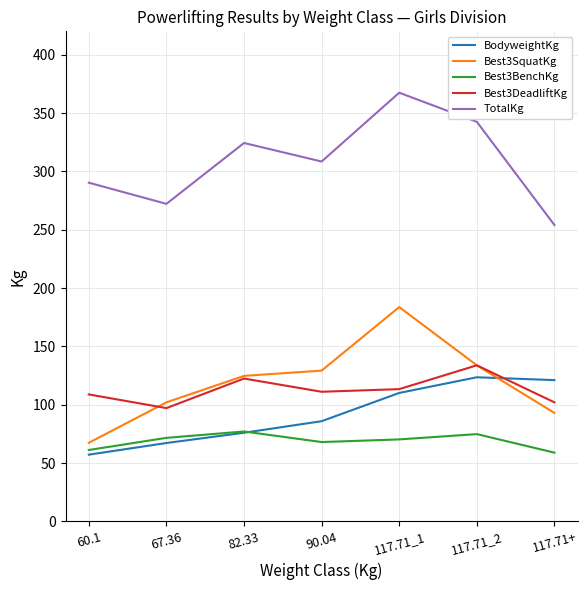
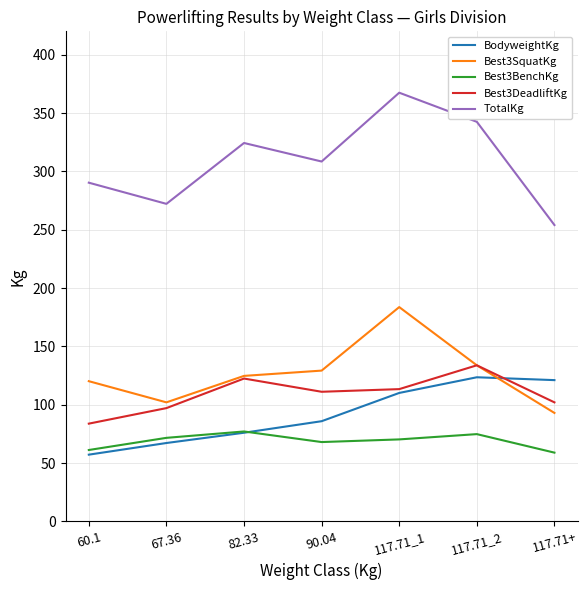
Best3SquatKg, 60.1: 67 -> 120
Best3DeadliftKg, 60.1: 109 -> 84
